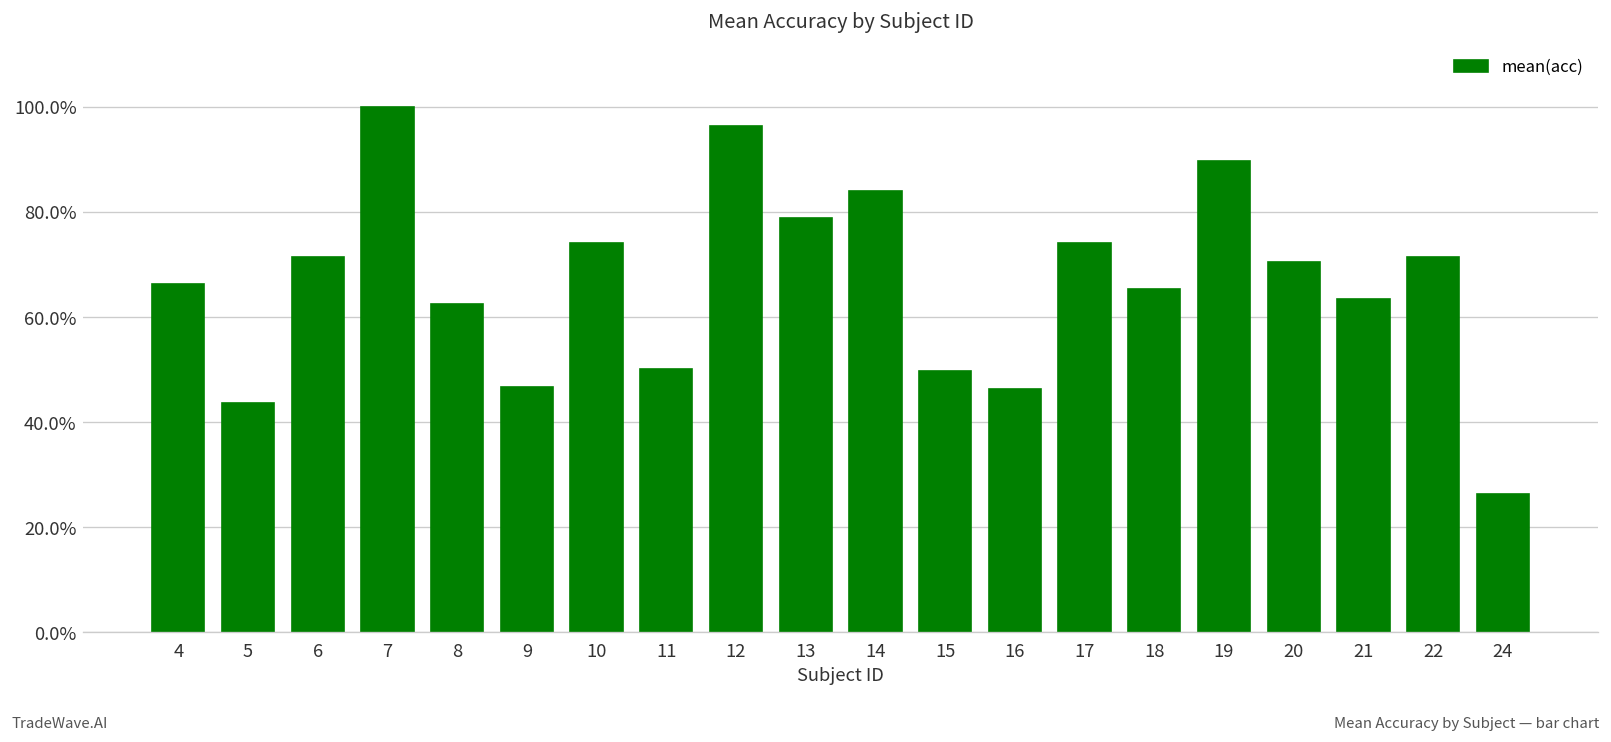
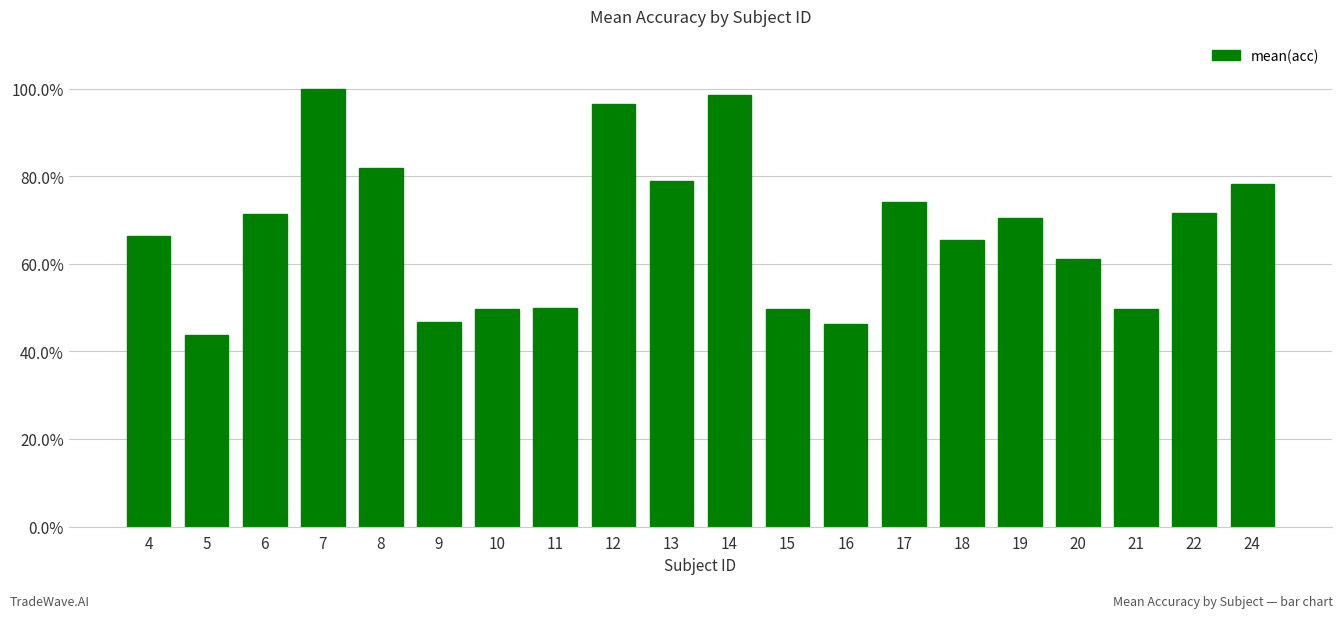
8: 63% -> 82%
10: 74% -> 50%
14: 84% -> 99%
19: 90% -> 71%
20: 70% -> 61%
21: 63% -> 50%
24: 26% -> 78%
